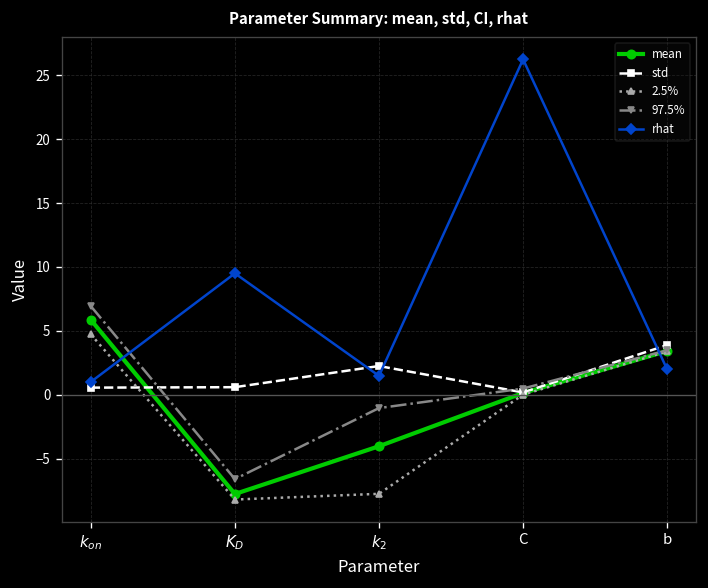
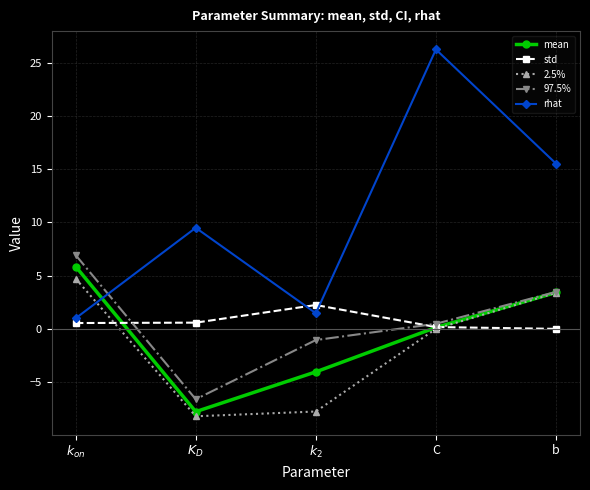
std, b: 3.9 -> 0.0
rhat, b: 2.0 -> 15.5
